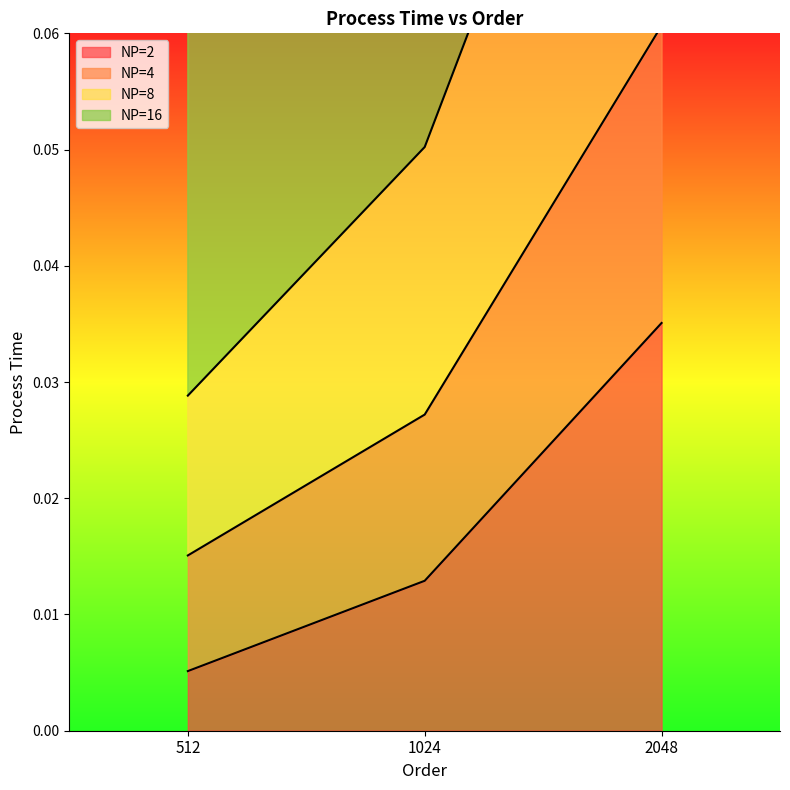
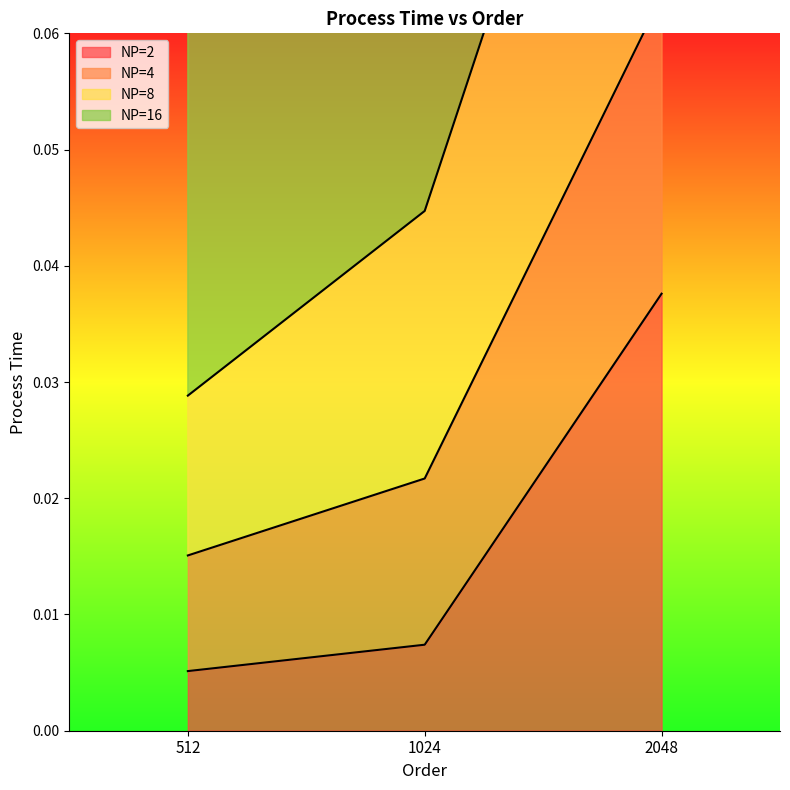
NP=2, 1024: 0.0129 -> 0.0074
NP=2, 2048: 0.0351 -> 0.0376
